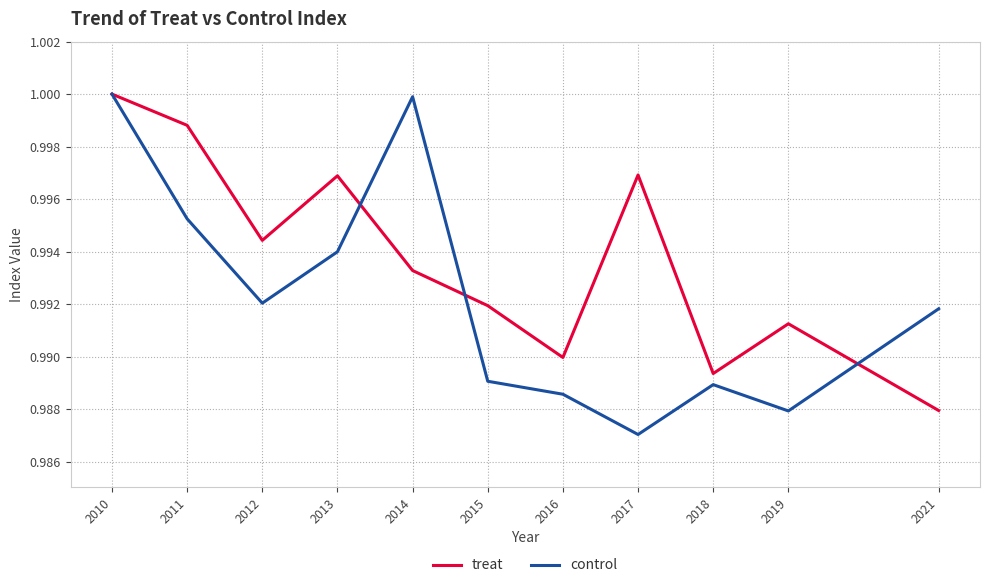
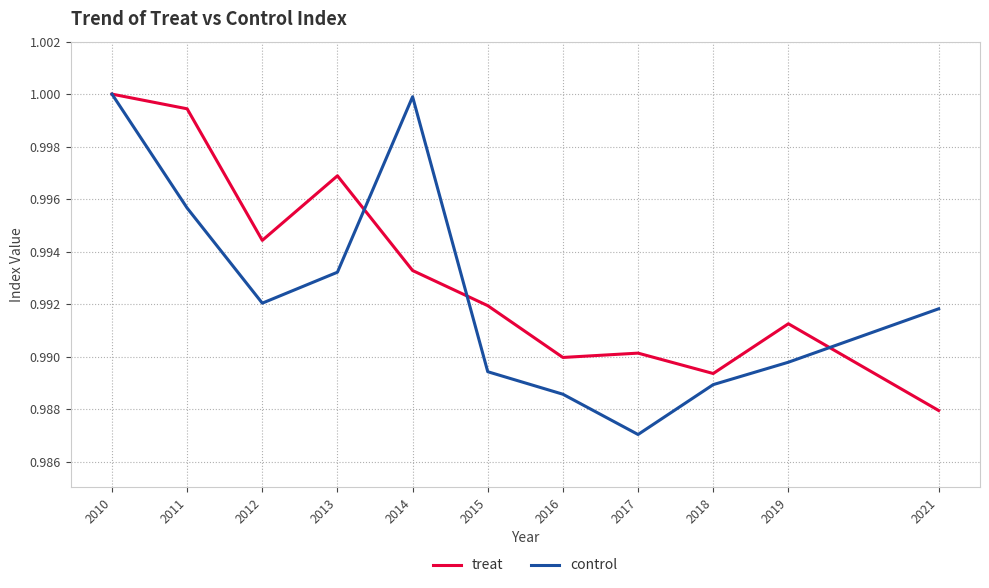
treat, 2011: 0.9988 -> 0.9994
control, 2011: 0.9952 -> 0.9957
control, 2013: 0.9940 -> 0.9932
control, 2015: 0.9891 -> 0.9894
treat, 2017: 0.9969 -> 0.9901
control, 2019: 0.9879 -> 0.9898
